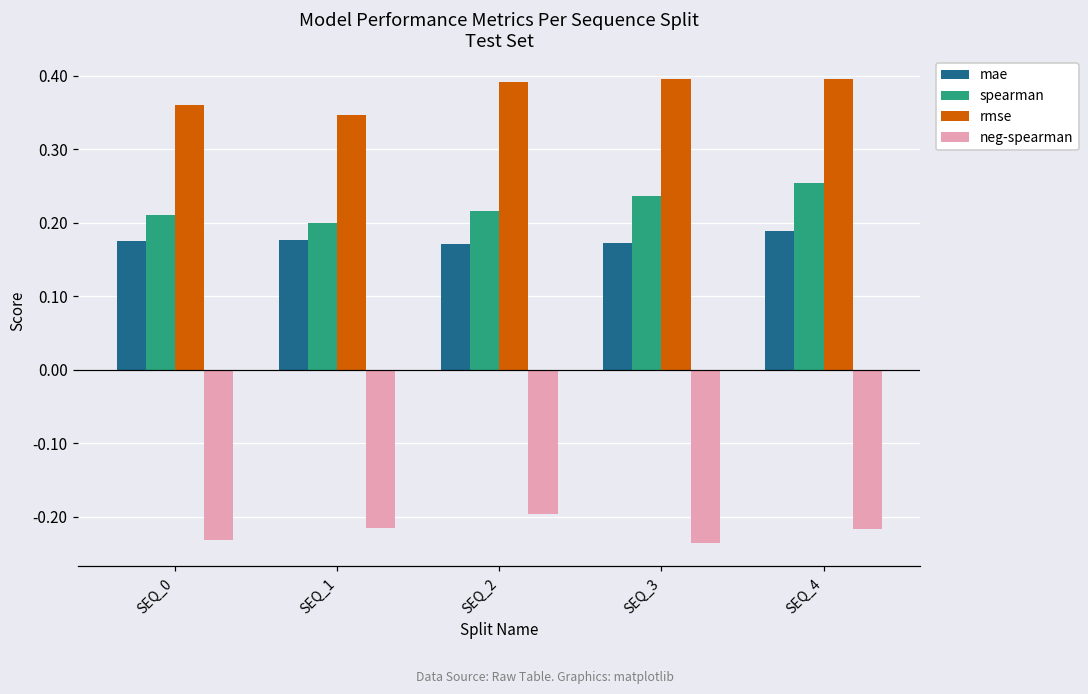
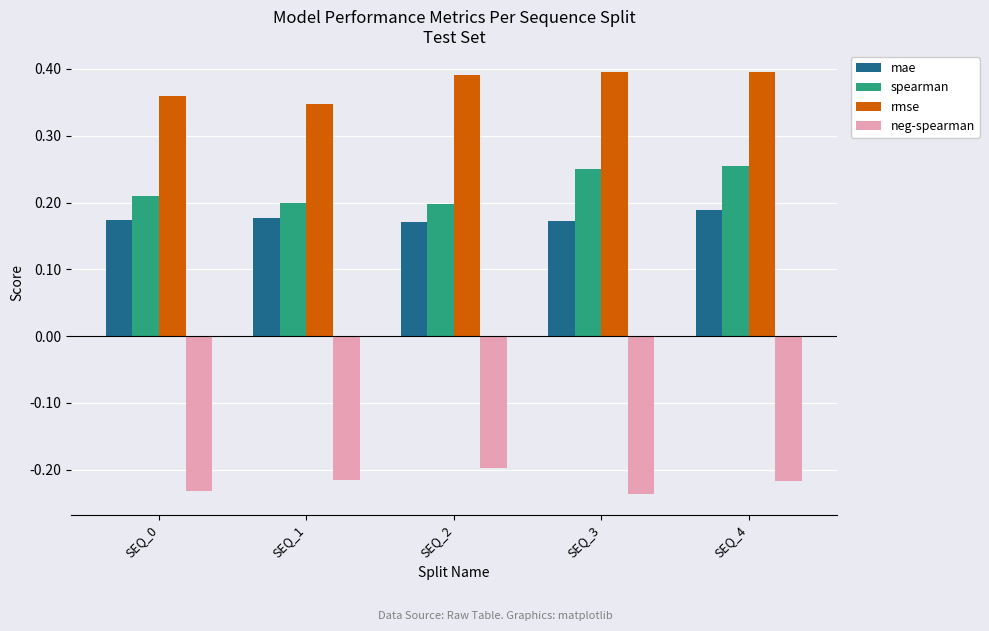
spearman, SEQ_2: 0.22 -> 0.20
spearman, SEQ_3: 0.24 -> 0.25
